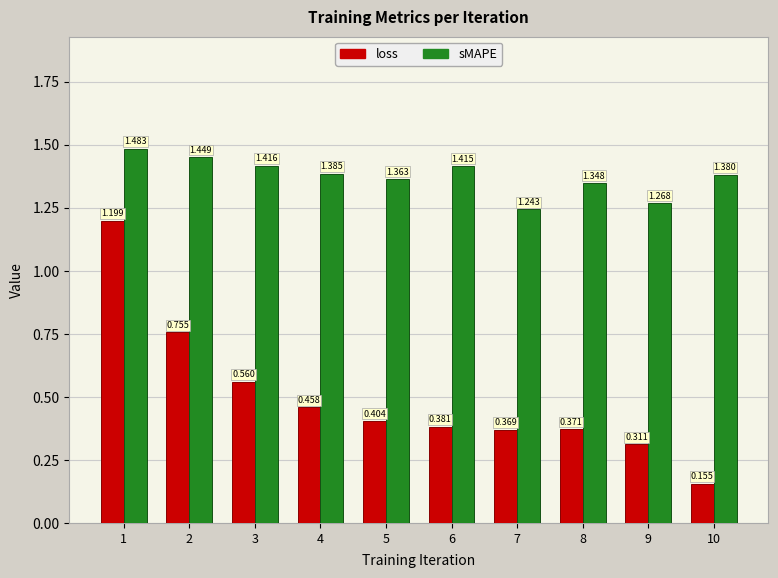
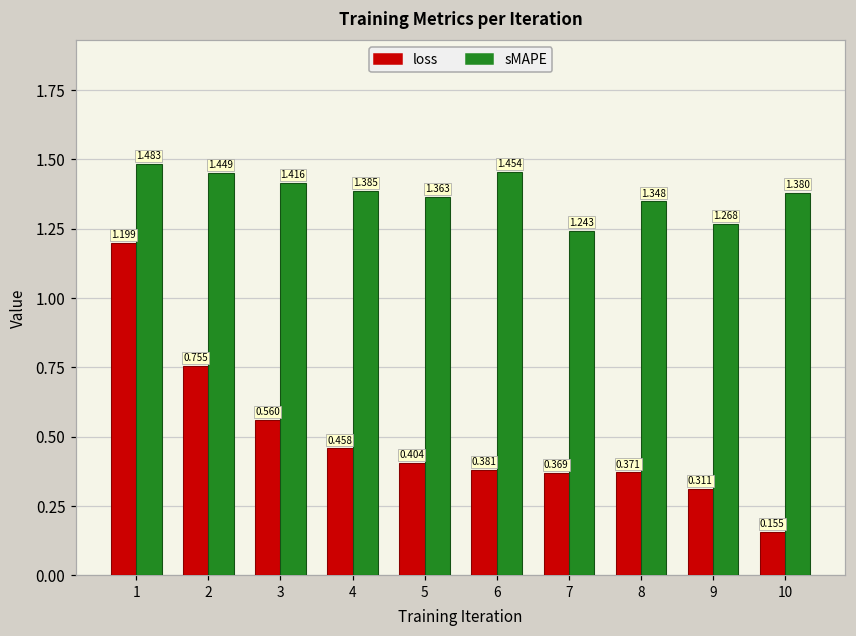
sMAPE, 6: 1.415 -> 1.454
